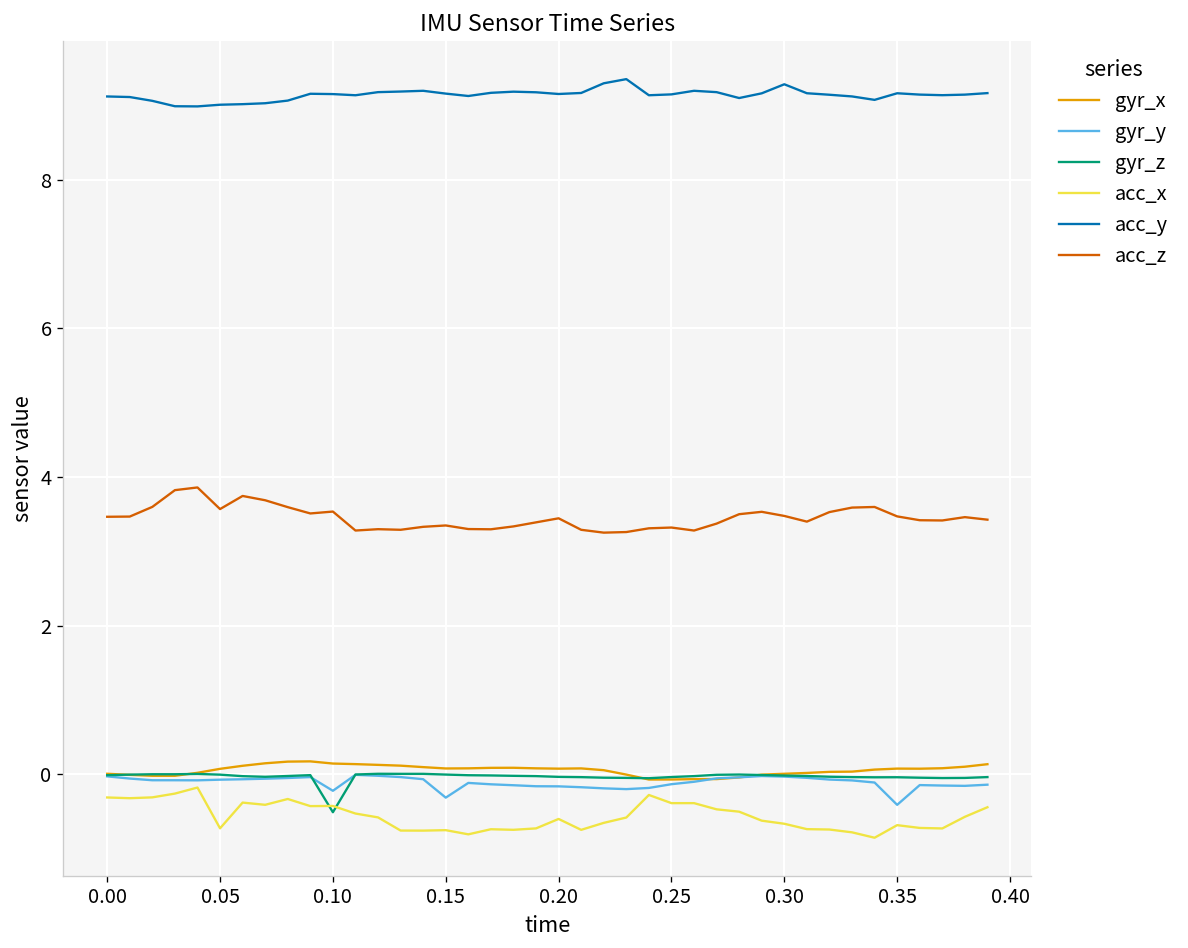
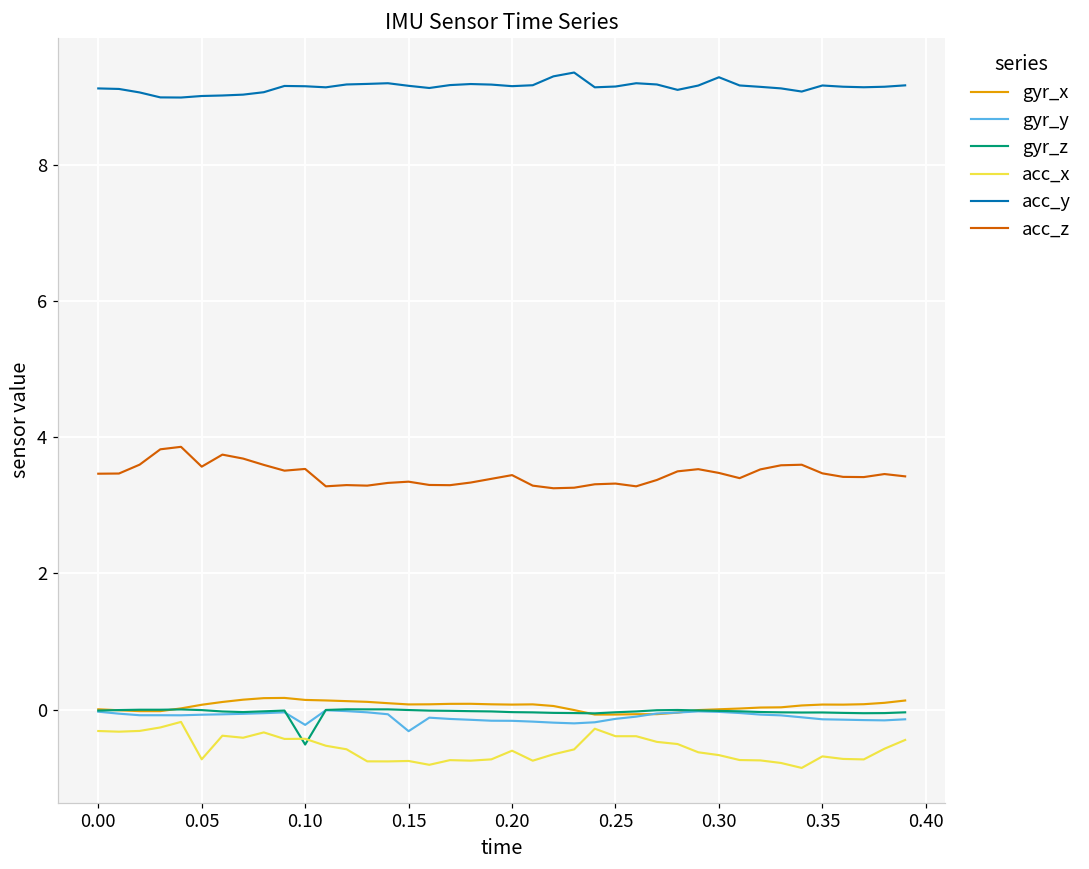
gyr_y, 0.35: -0.4 -> -0.1
